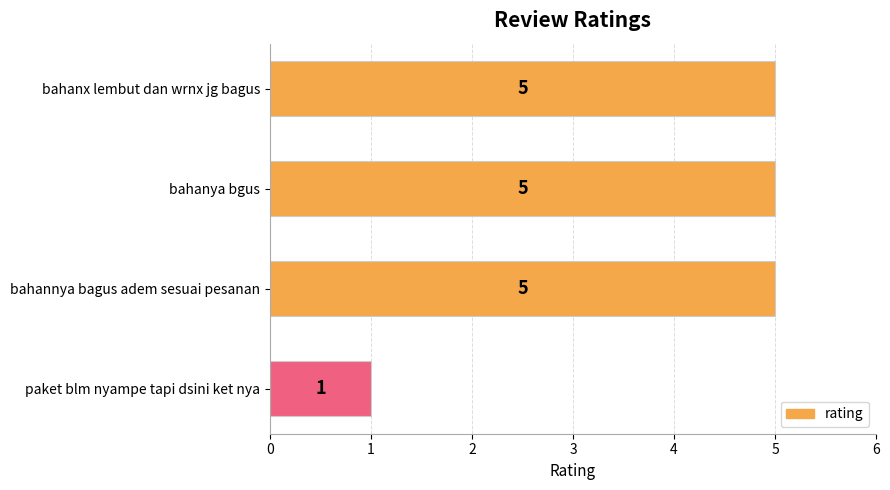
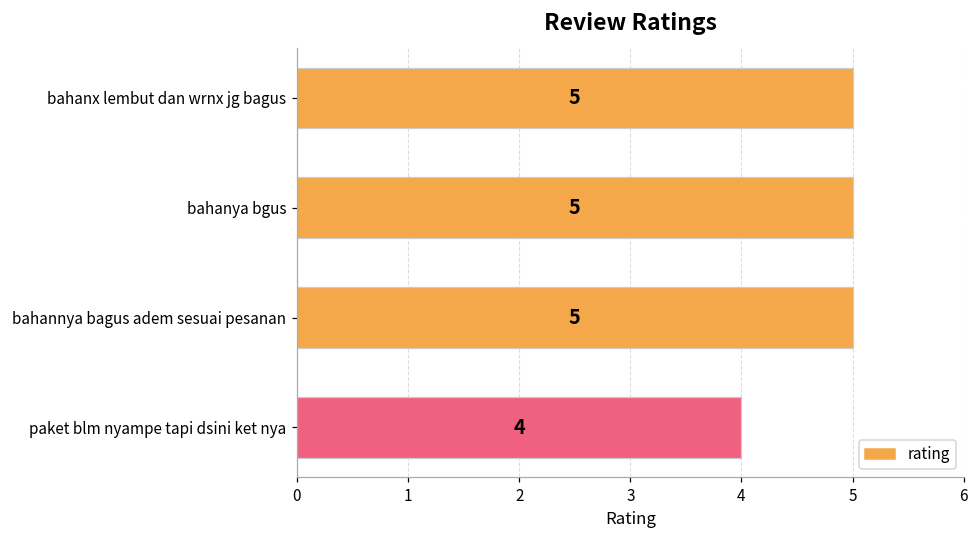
paket blm nyampe tapi dsini ket nya: 1 -> 4
